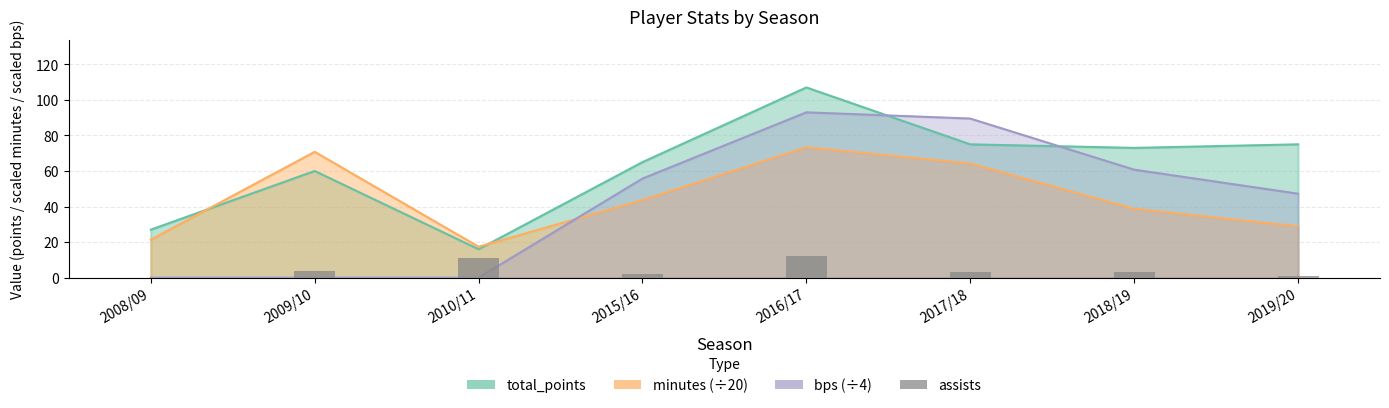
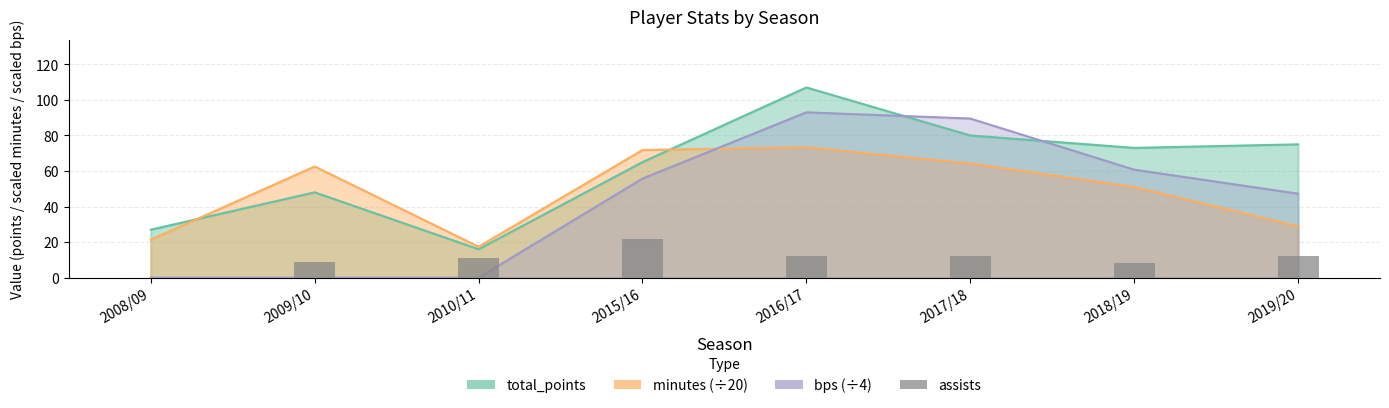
total_points, 2009/10: 60 -> 48
assists, 2009/10: 4 -> 9
minutes (÷20), 2009/10: 71 -> 63
assists, 2015/16: 2 -> 22
minutes (÷20), 2015/16: 44 -> 72
assists, 2017/18: 3 -> 12
total_points, 2017/18: 75 -> 80
assists, 2018/19: 3 -> 8
minutes (÷20), 2018/19: 39 -> 51
assists, 2019/20: 1 -> 12
